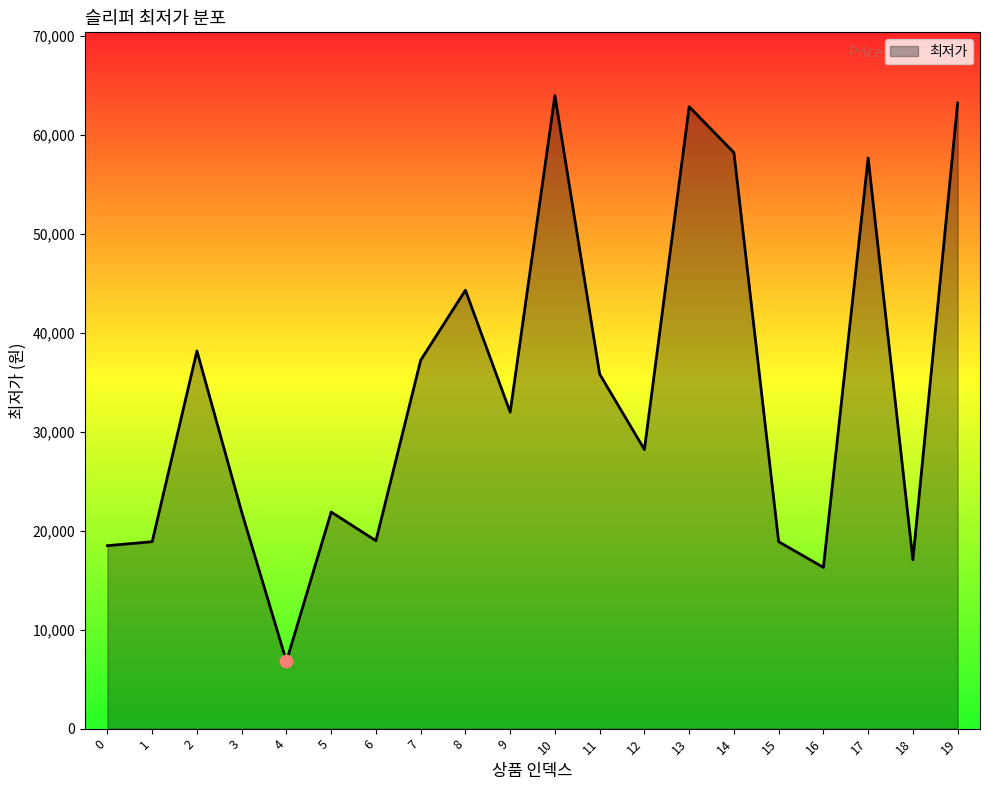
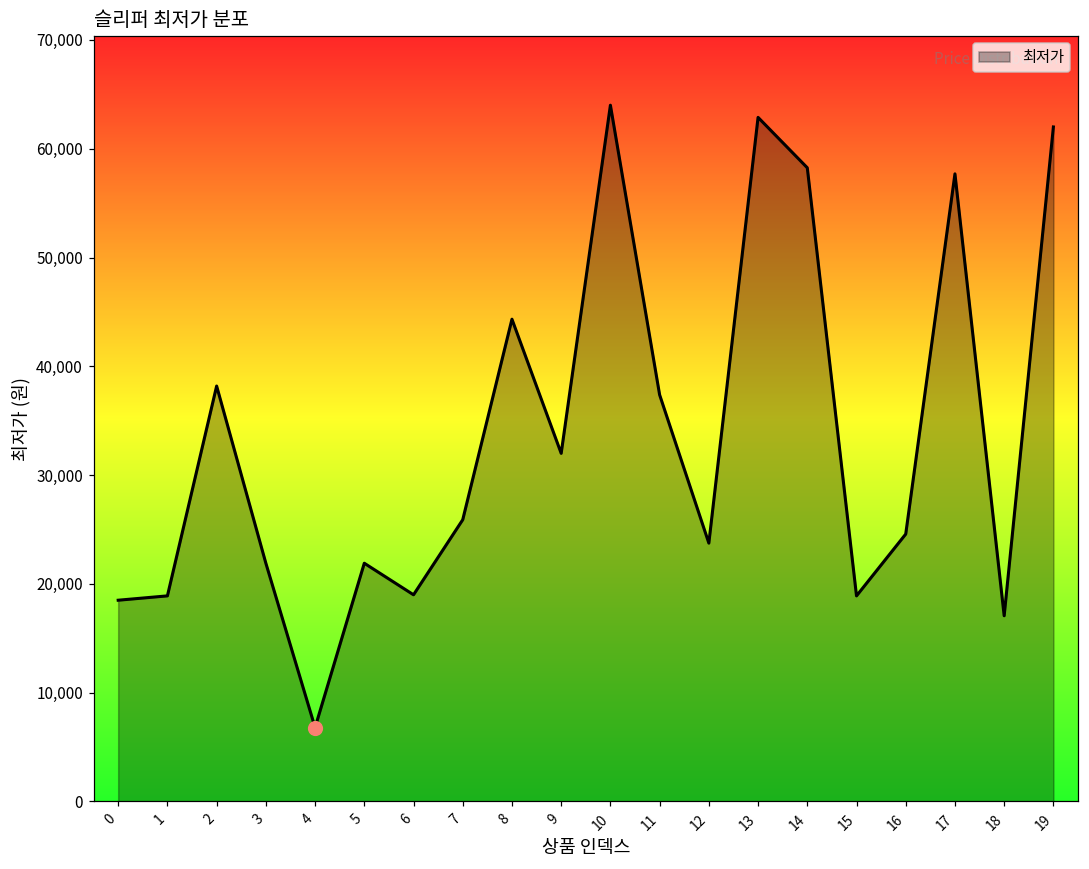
최저가, 7: 37,000 -> 26,000
최저가, 11: 36,000 -> 37,000
최저가, 12: 28,000 -> 24,000
최저가, 16: 16,000 -> 25,000
최저가, 19: 63,000 -> 62,000
